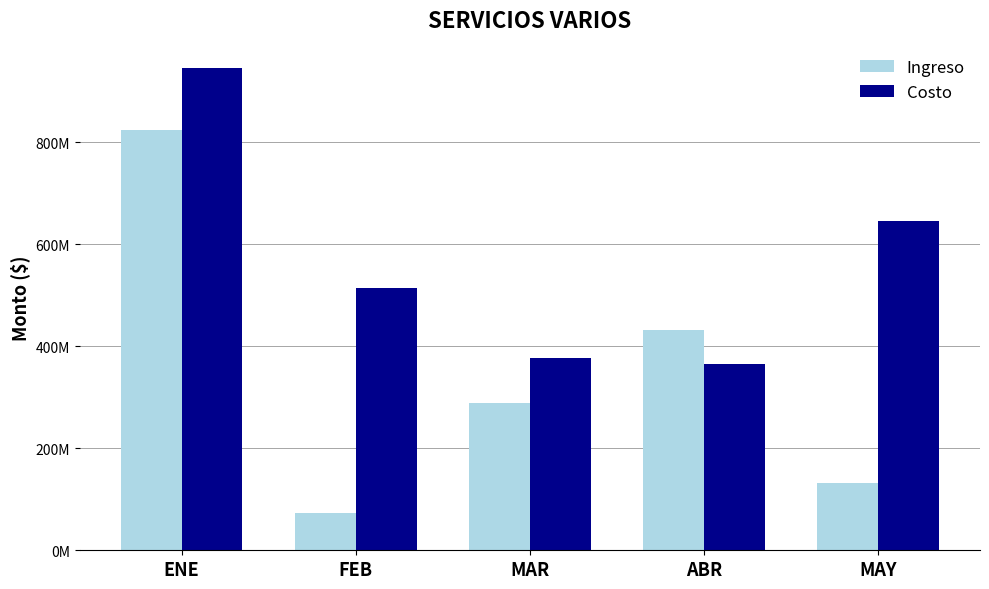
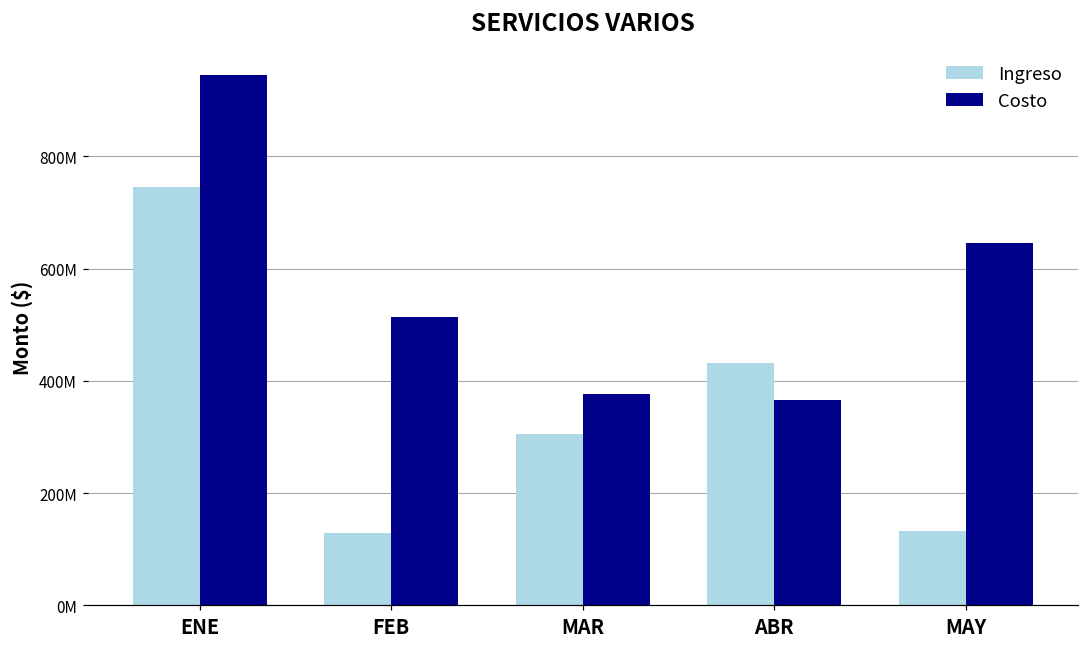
Ingreso, ENE: 820000000 -> 750000000
Ingreso, FEB: 70000000 -> 130000000
Ingreso, MAR: 290000000 -> 310000000
